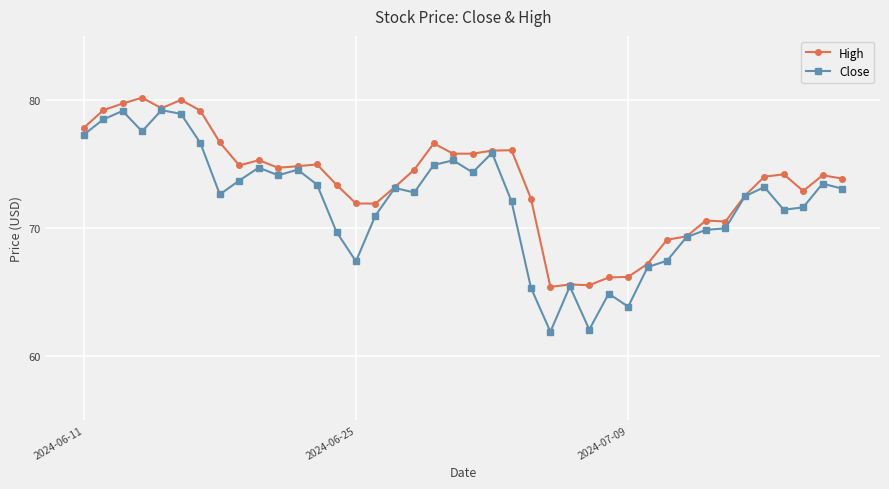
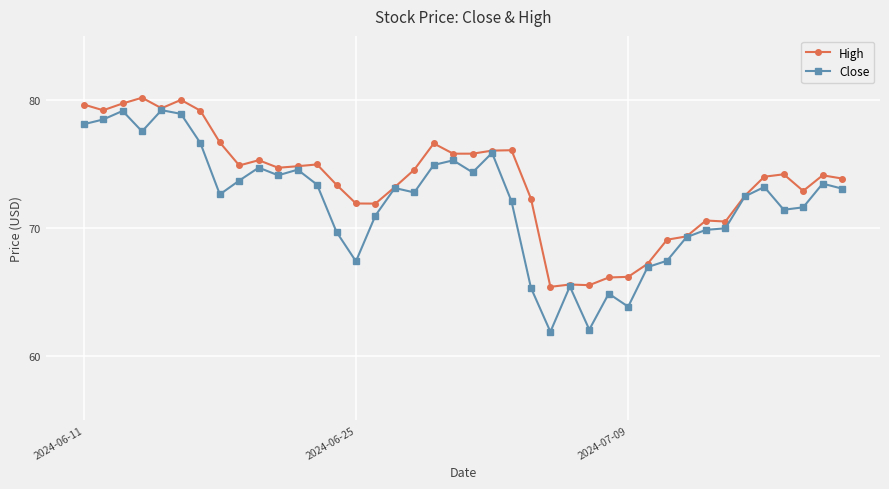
High, 2024-06-11: 77.8 -> 79.6
Close, 2024-06-11: 77.3 -> 78.1
